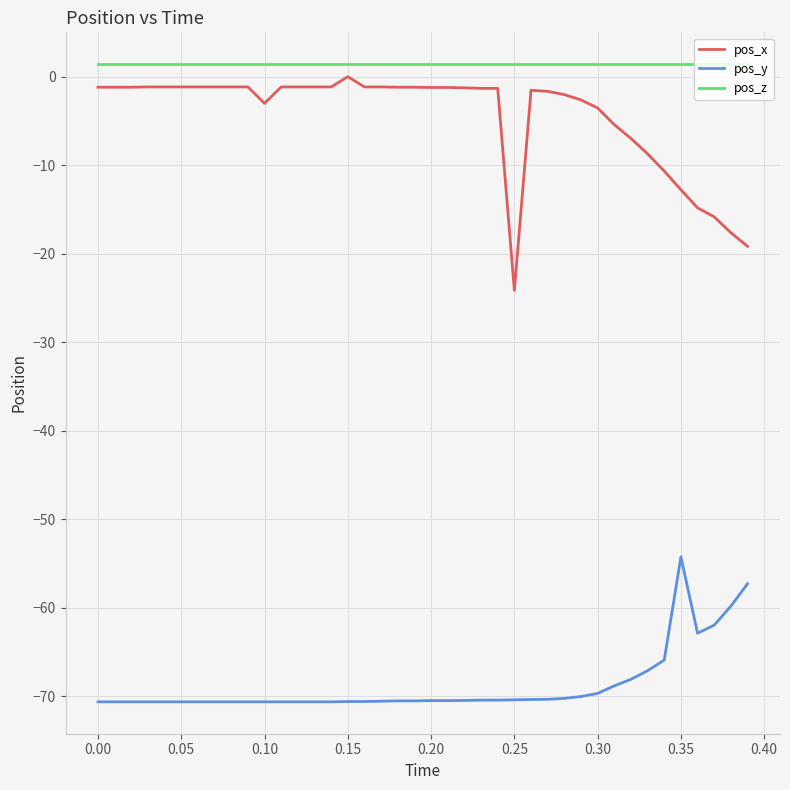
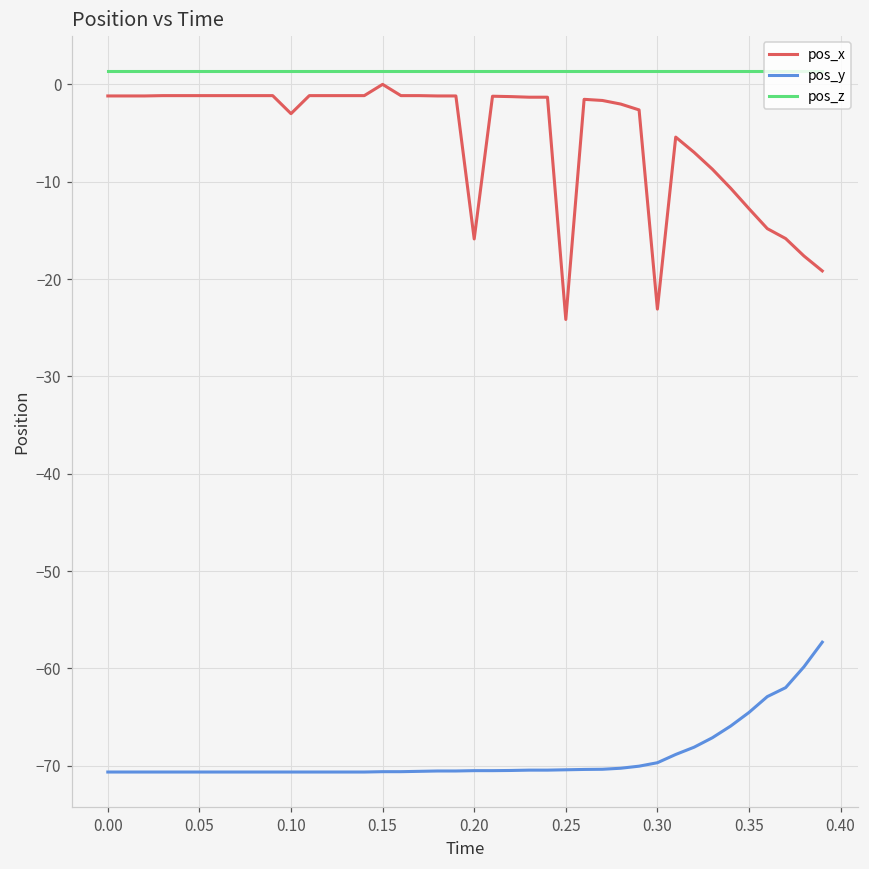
pos_x, 0.20: -1 -> -16
pos_x, 0.30: -4 -> -23
pos_y, 0.35: -54 -> -65
